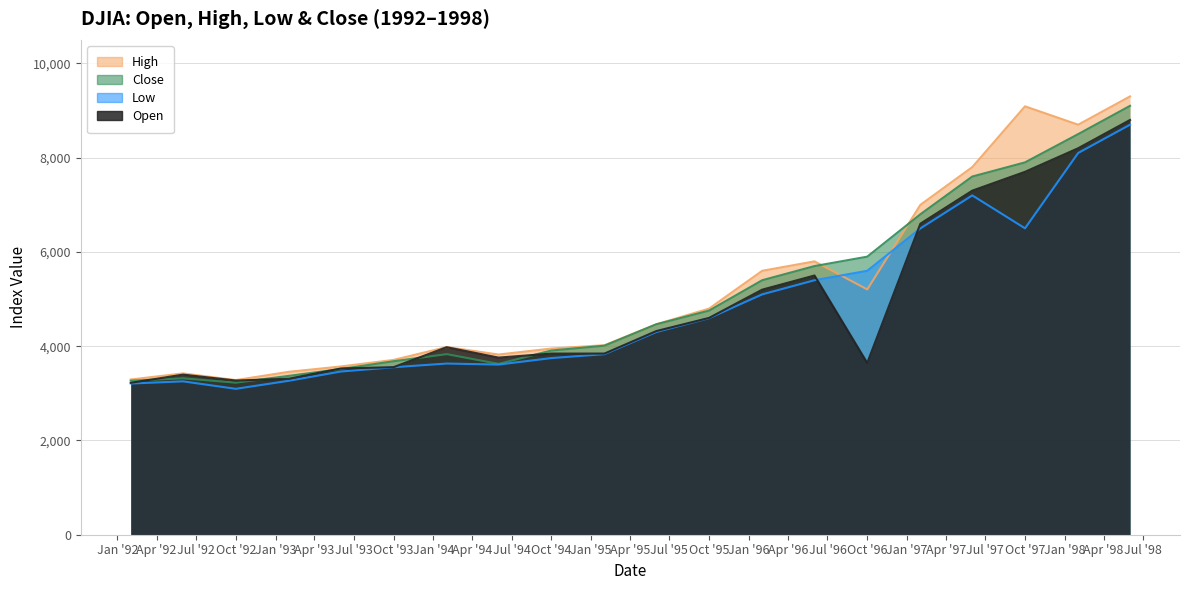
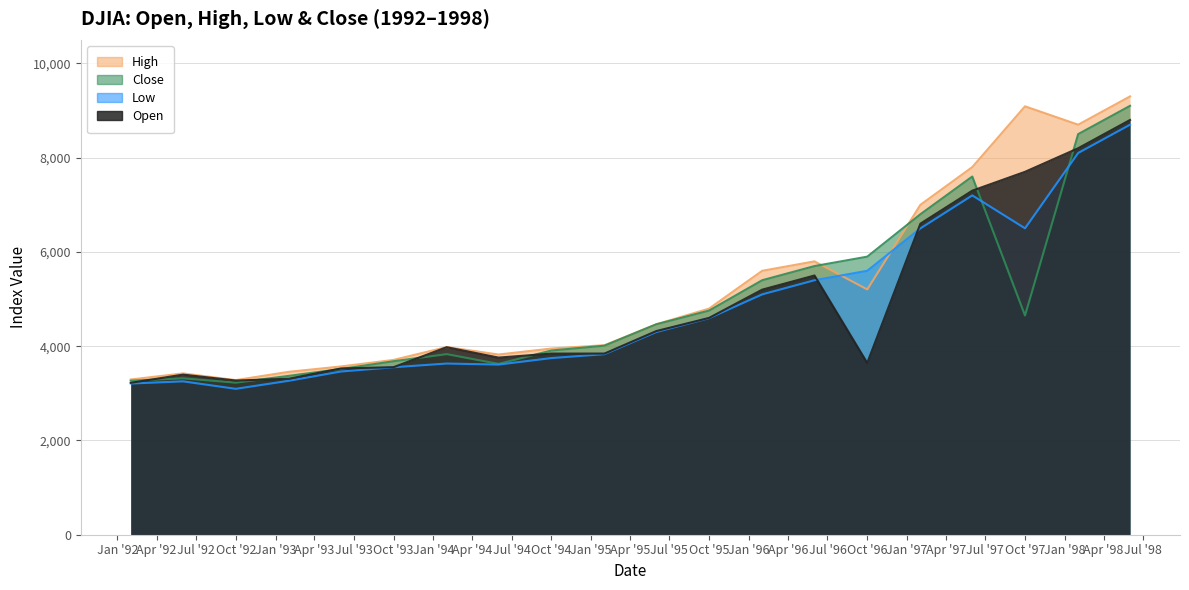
Close, Oct '97: 7,900 -> 4,700
